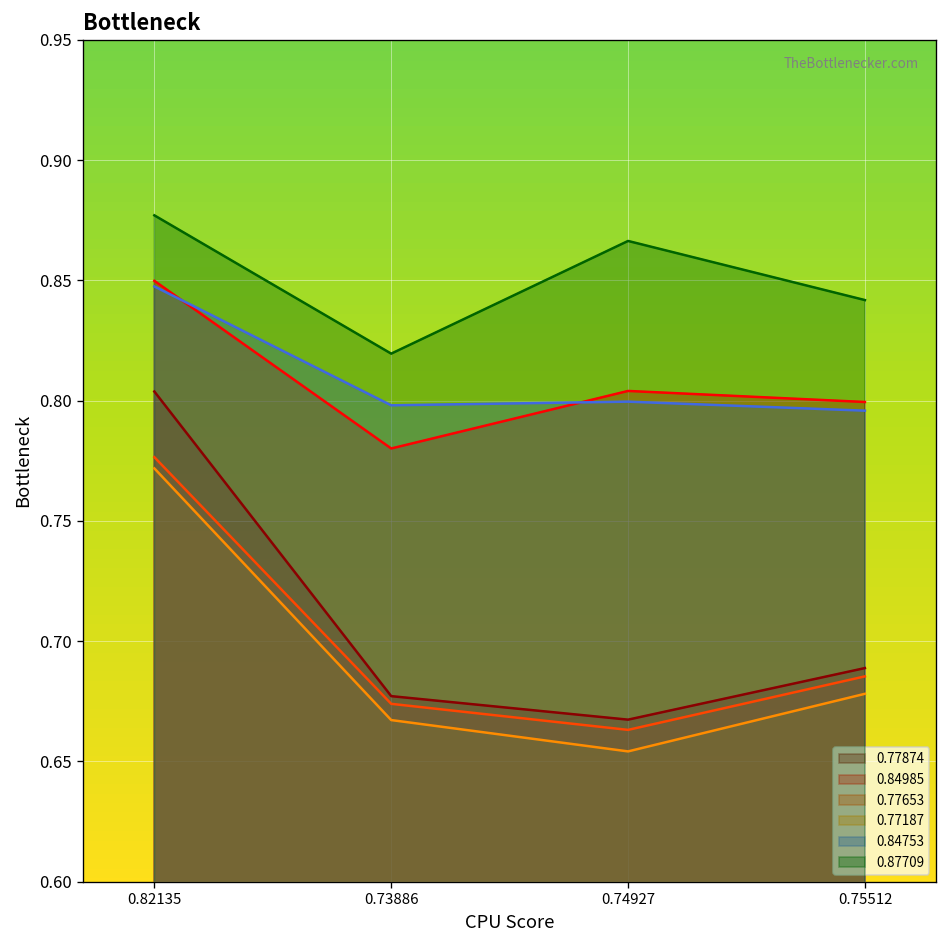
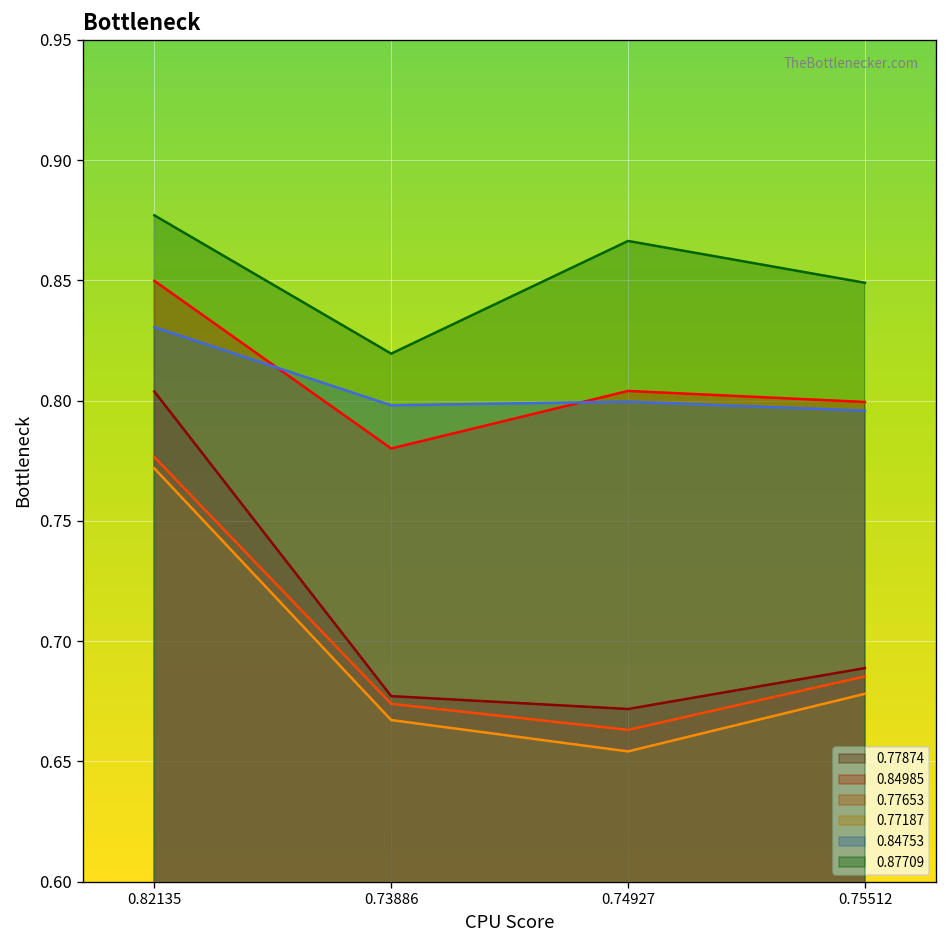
0.84753, 0.82135: 0.848 -> 0.831
0.77874, 0.74927: 0.667 -> 0.672
0.87709, 0.75512: 0.842 -> 0.849
